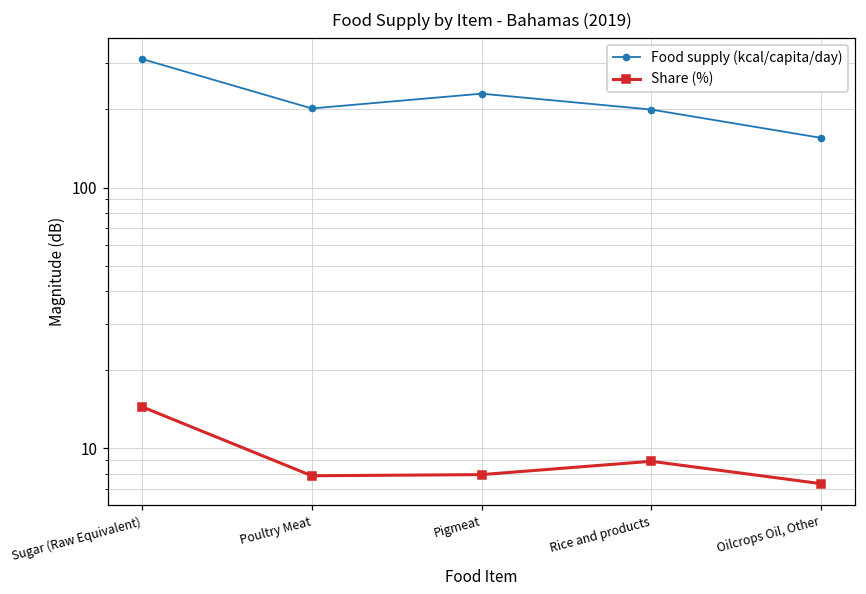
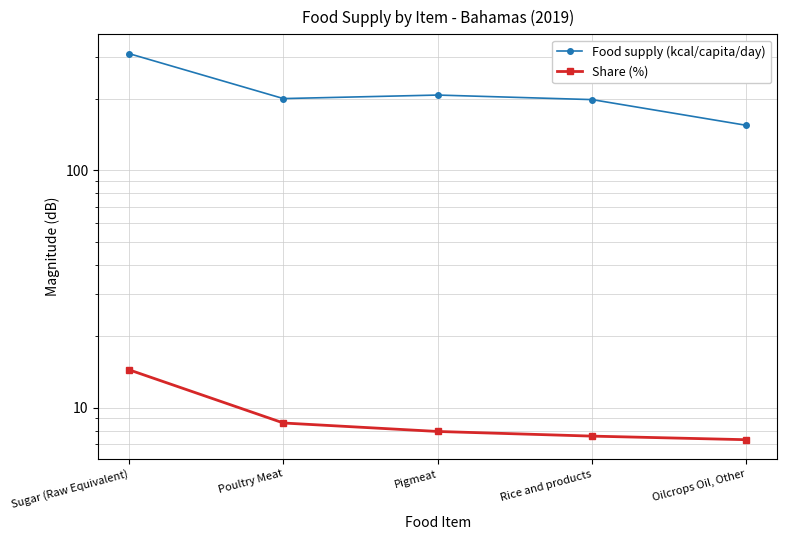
Share (%), Poultry Meat: 7.9 -> 8.6
Food supply (kcal/capita/day), Pigmeat: 230 -> 210
Share (%), Rice and products: 8.9 -> 7.6
